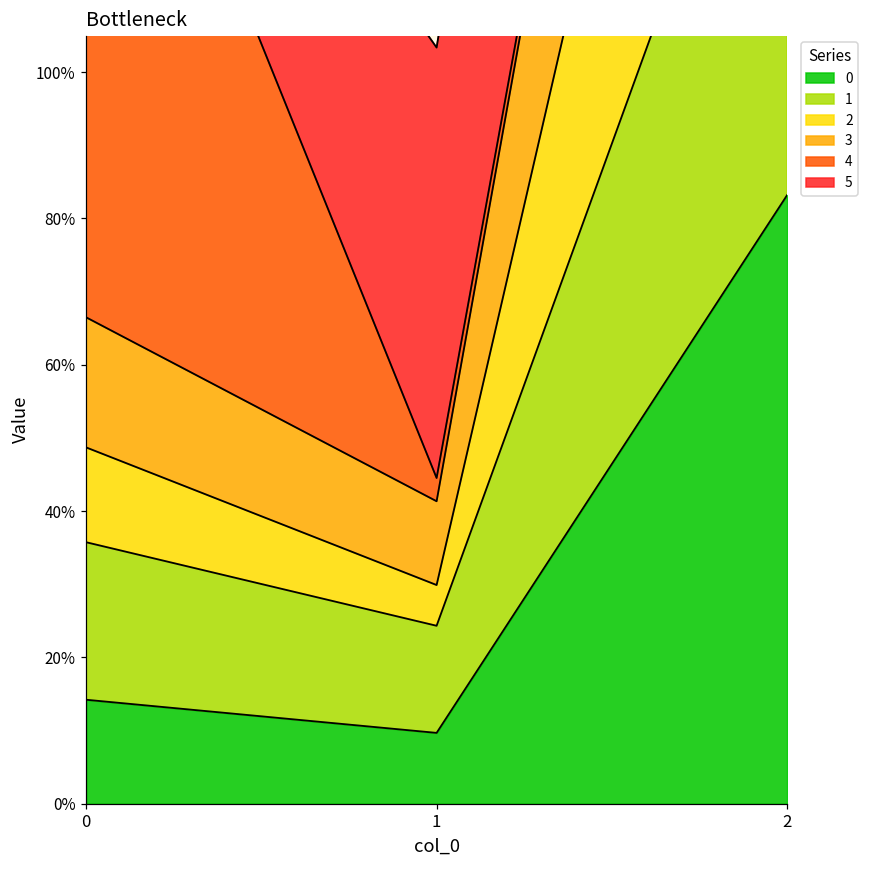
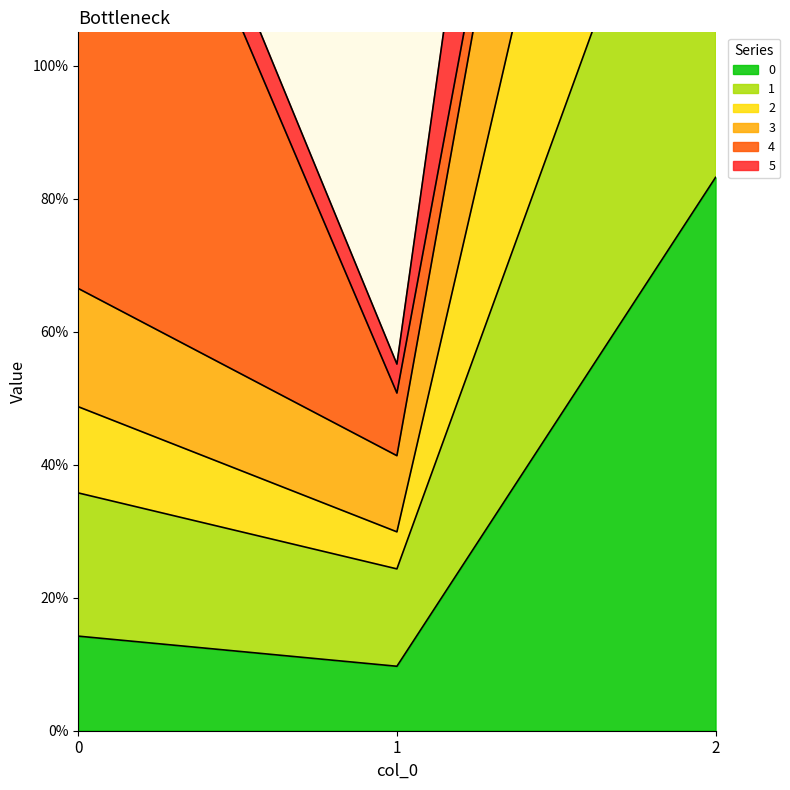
4, 1: 3% -> 9%
5, 1: 59% -> 4%
